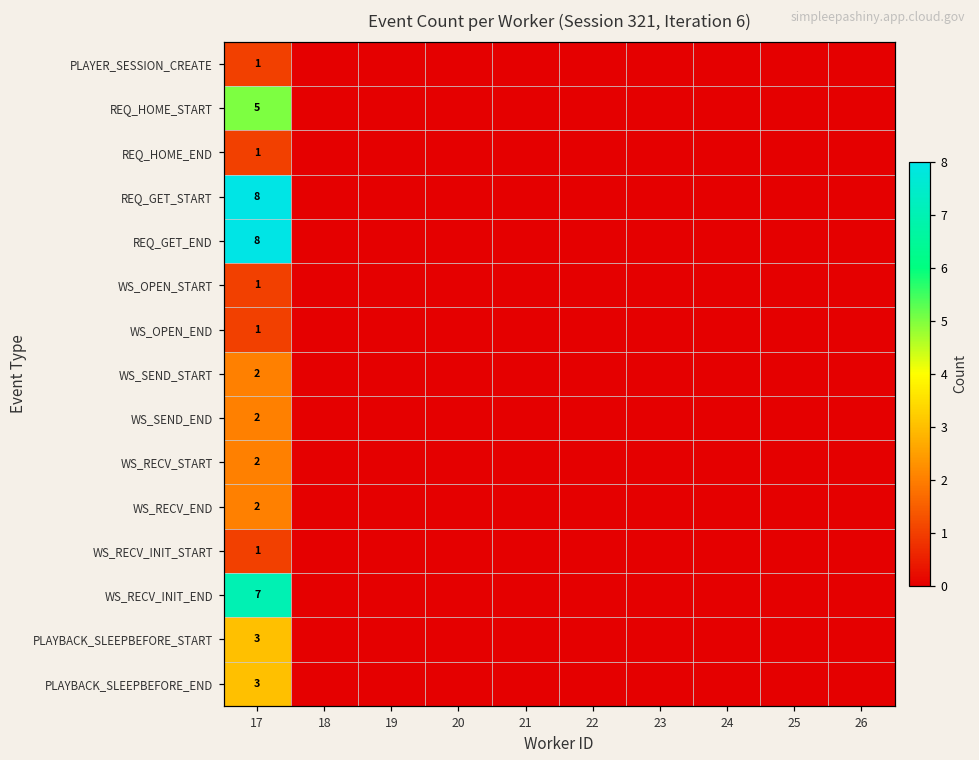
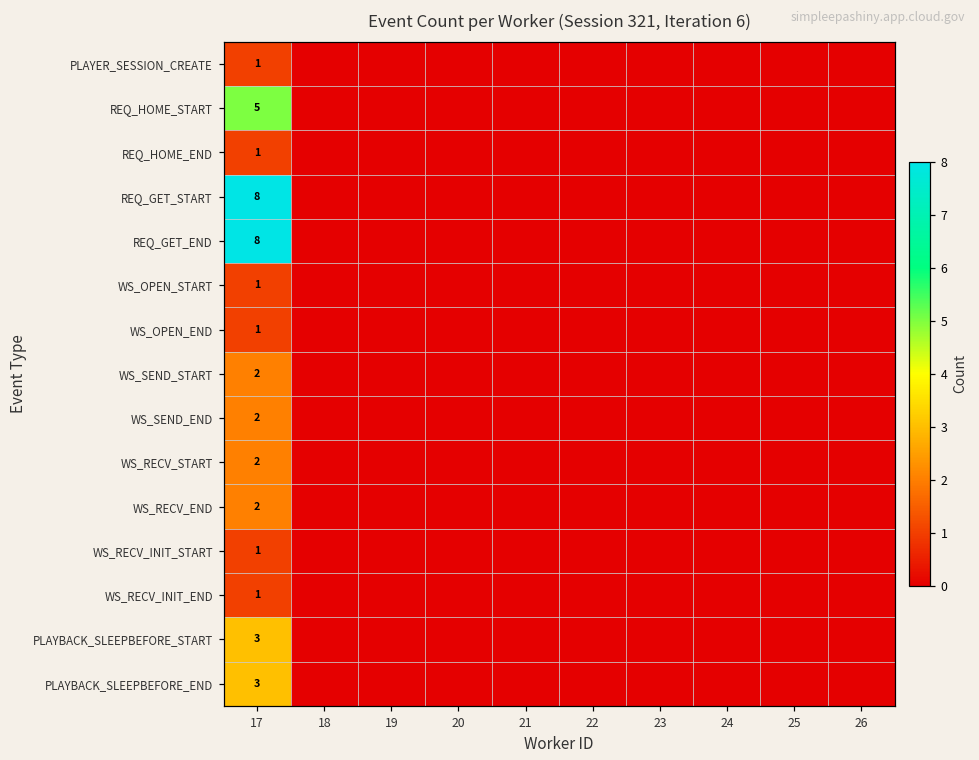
WS_RECV_INIT_END, 17: 7 -> 1
